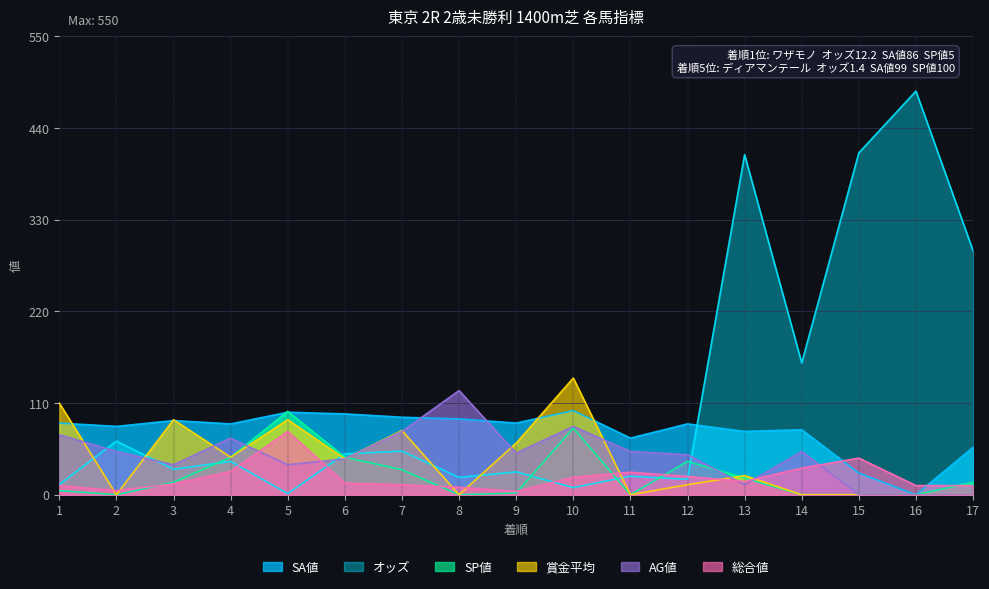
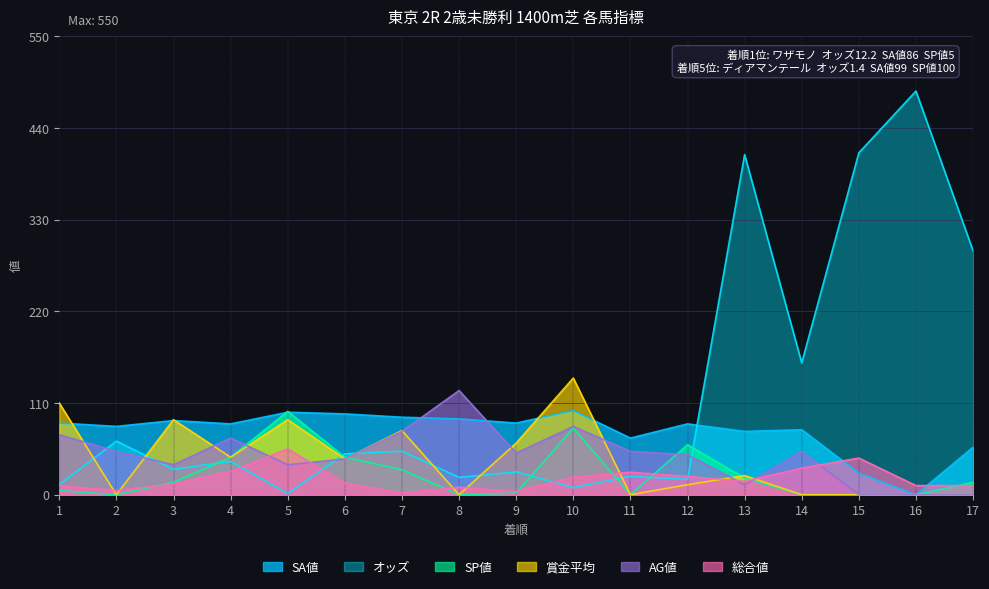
総合値, 5: 80 -> 60
総合値, 7: 10 -> 0
SP値, 12: 40 -> 60
